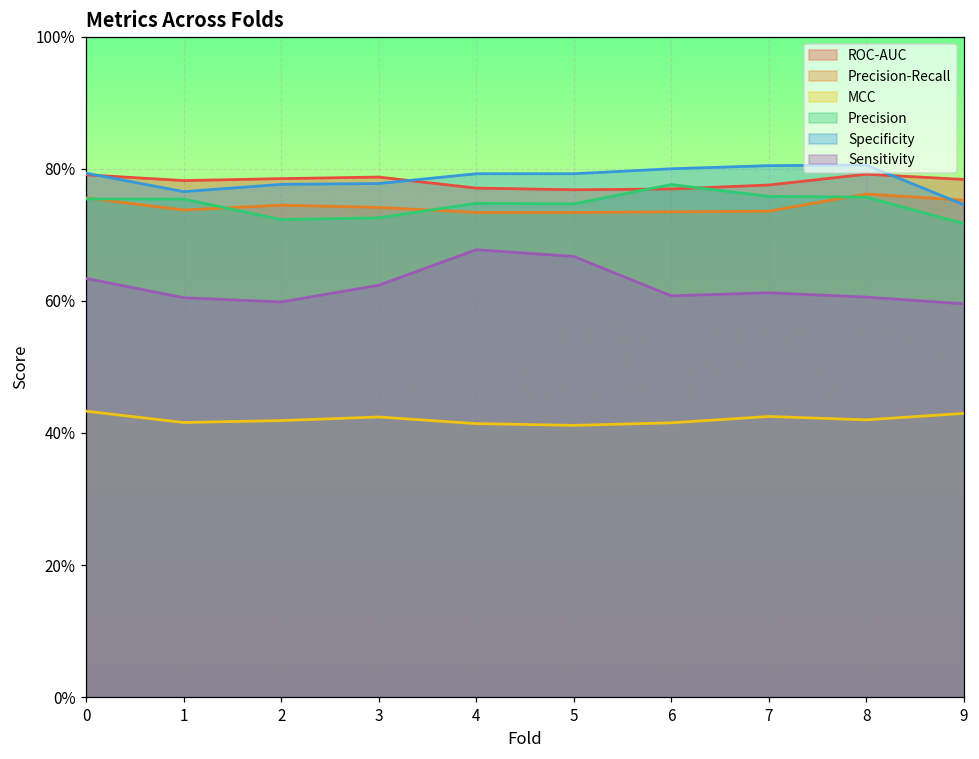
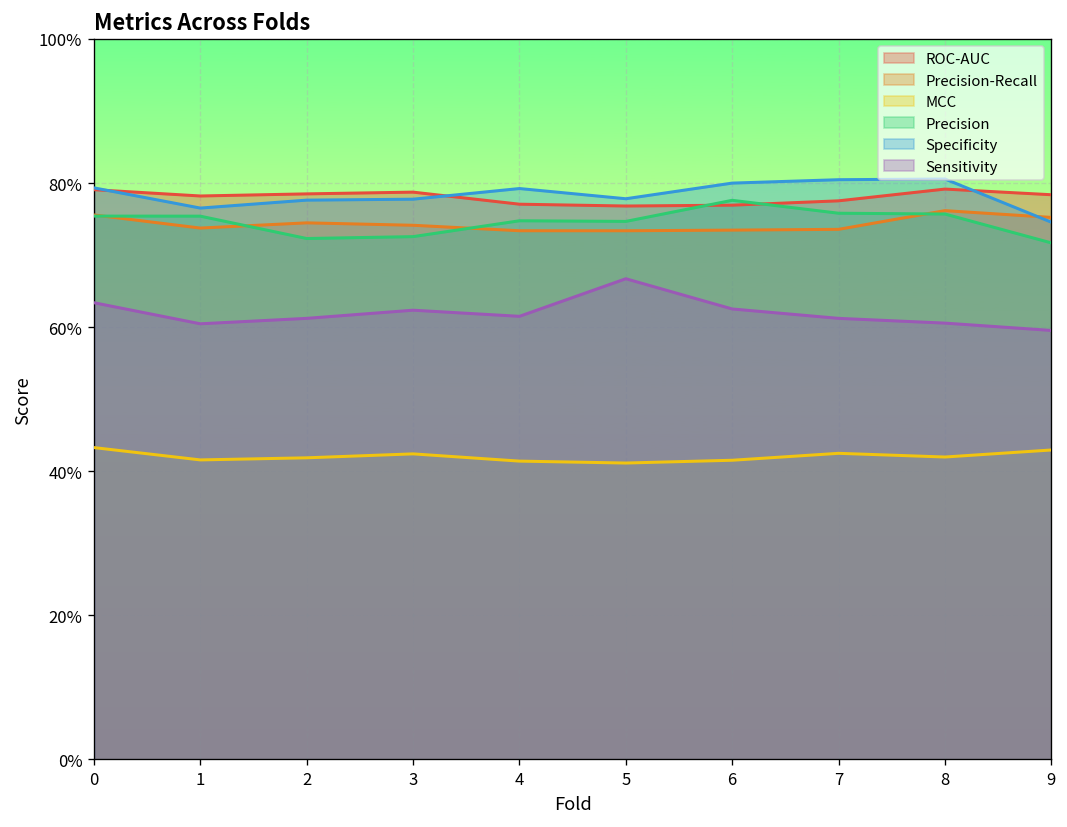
Sensitivity, 2: 60% -> 61%
Sensitivity, 4: 68% -> 62%
Specificity, 5: 79% -> 78%
Sensitivity, 6: 61% -> 63%
